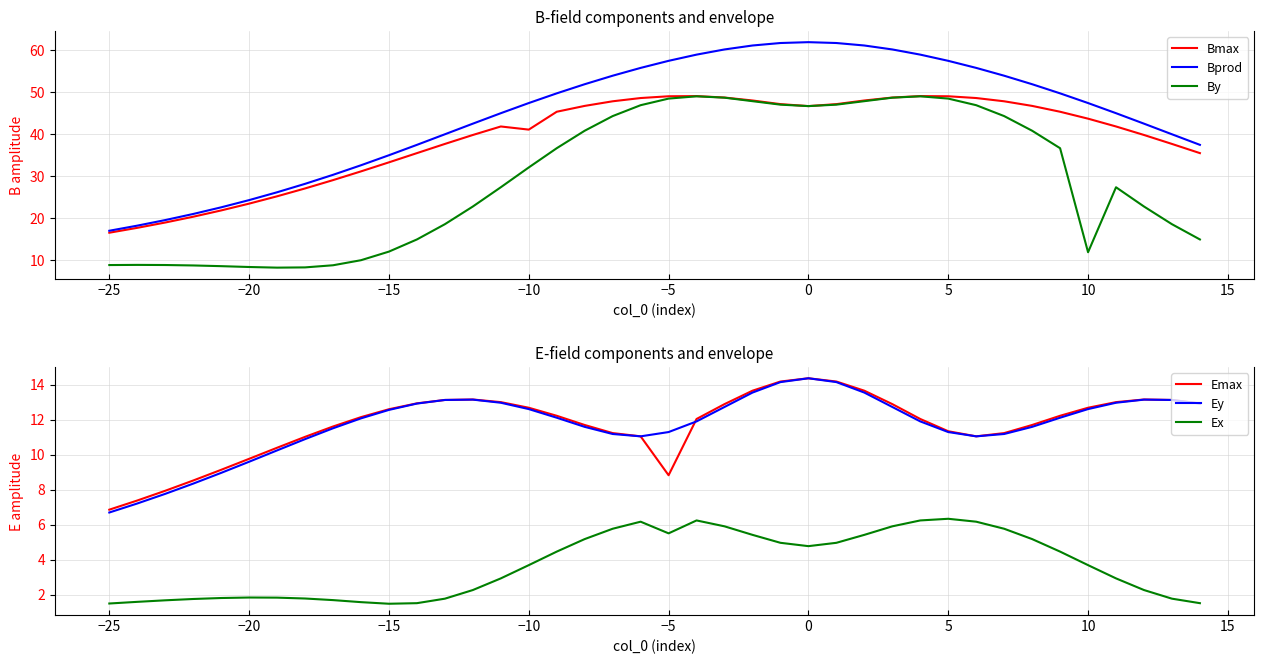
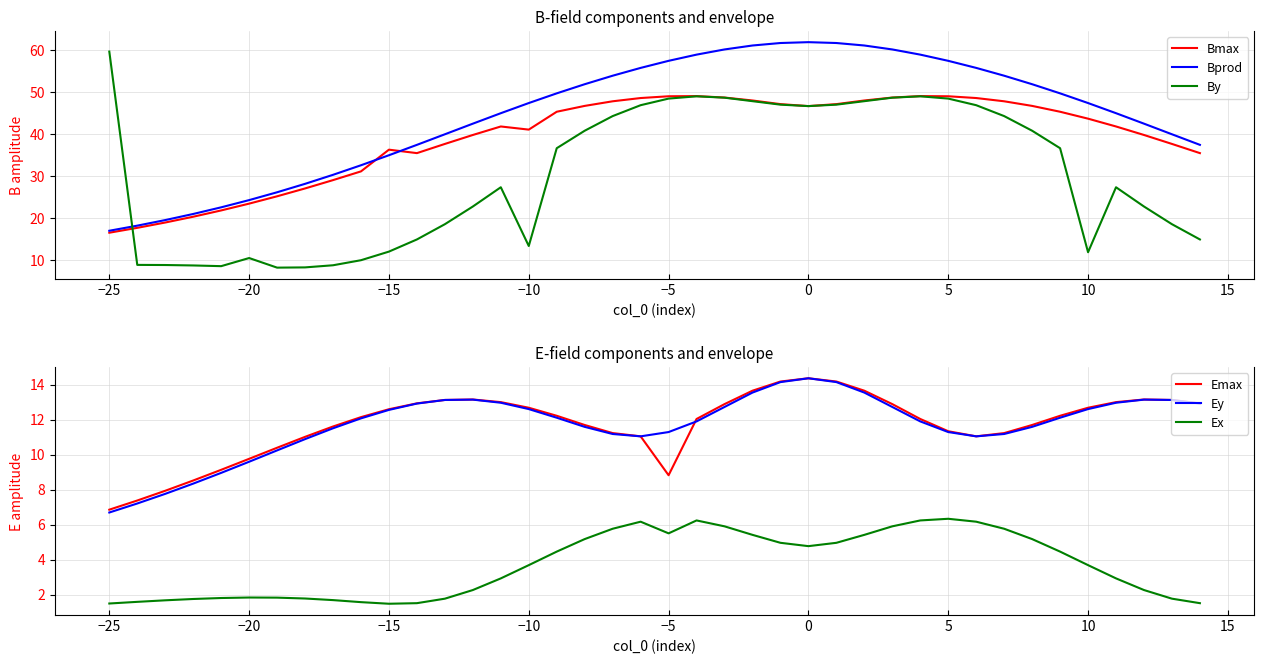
B-field components and envelope, By, −25: 9 -> 60
B-field components and envelope, By, −20: 8 -> 10
B-field components and envelope, Bmax, −15: 33 -> 36
B-field components and envelope, By, −10: 32 -> 13
